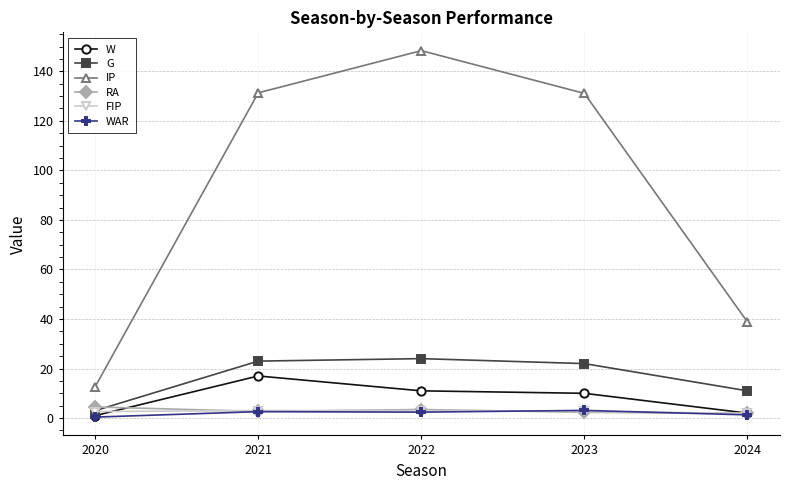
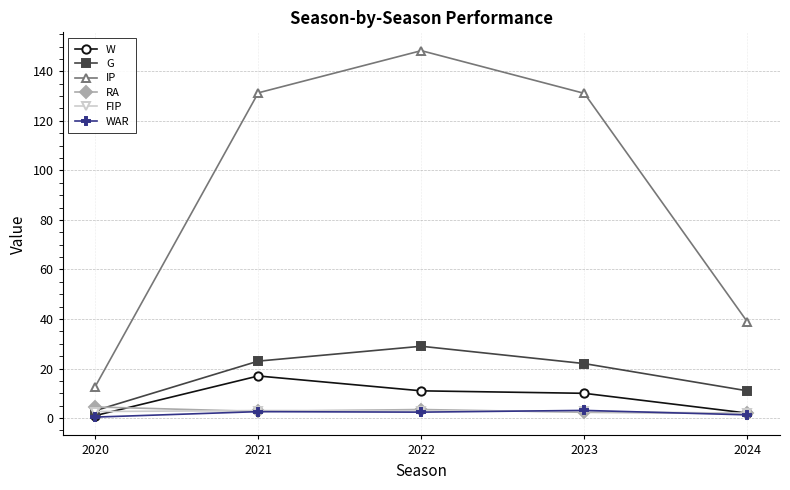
G, 2022: 24 -> 29
